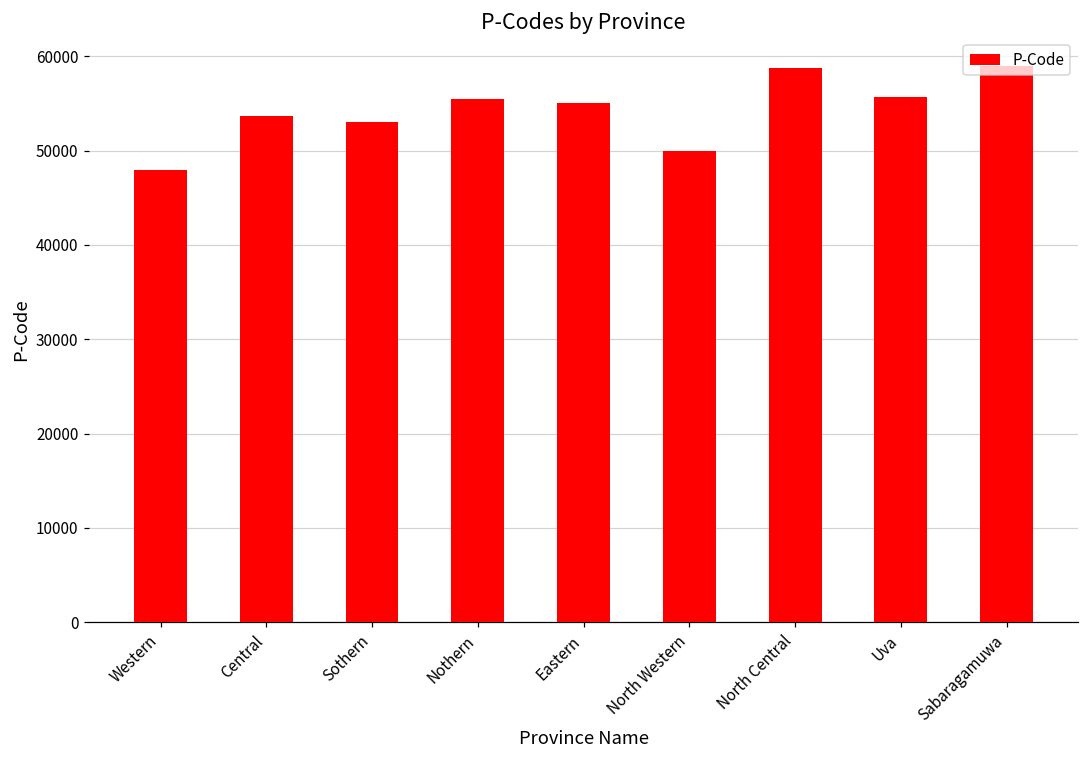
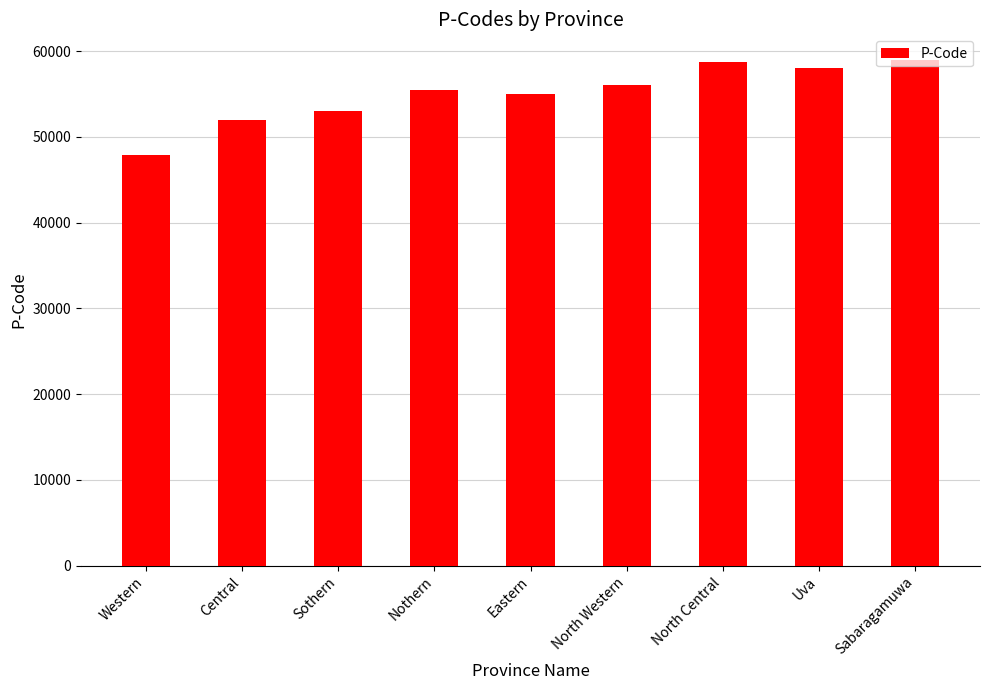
Central: 54000 -> 52000
North Western: 50000 -> 56000
Uva: 56000 -> 58000
